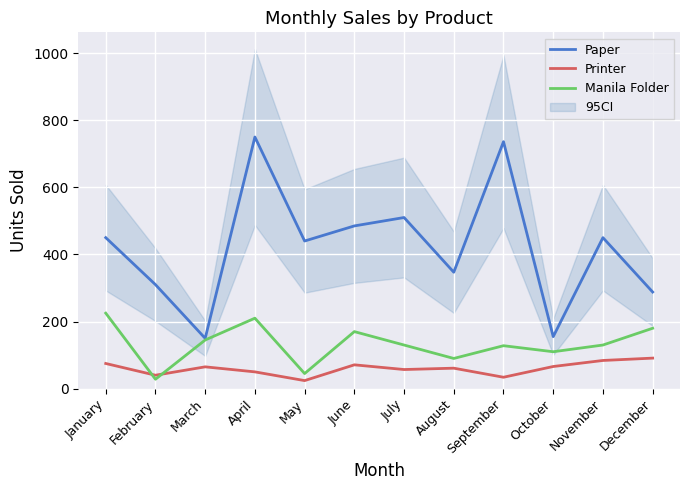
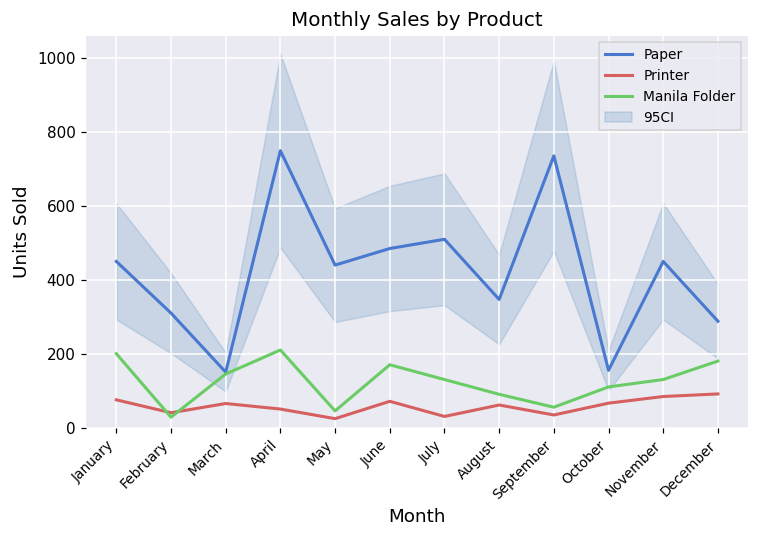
Manila Folder, January: 230 -> 200
Printer, July: 60 -> 30
Manila Folder, September: 130 -> 60
